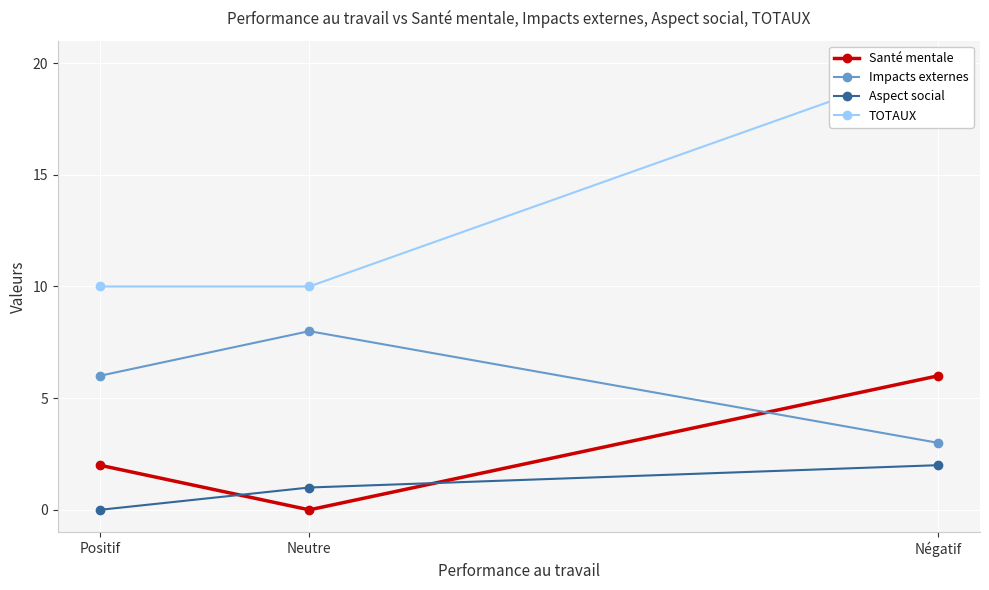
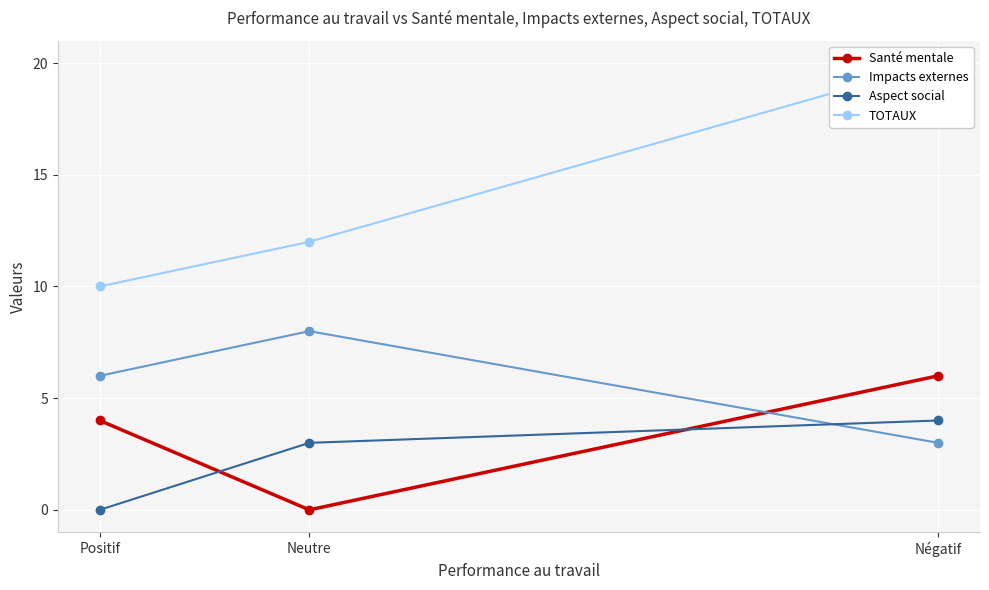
Santé mentale, Positif: 2 -> 4
Aspect social, Neutre: 1 -> 3
TOTAUX, Neutre: 10 -> 12
Aspect social, Négatif: 2 -> 4
